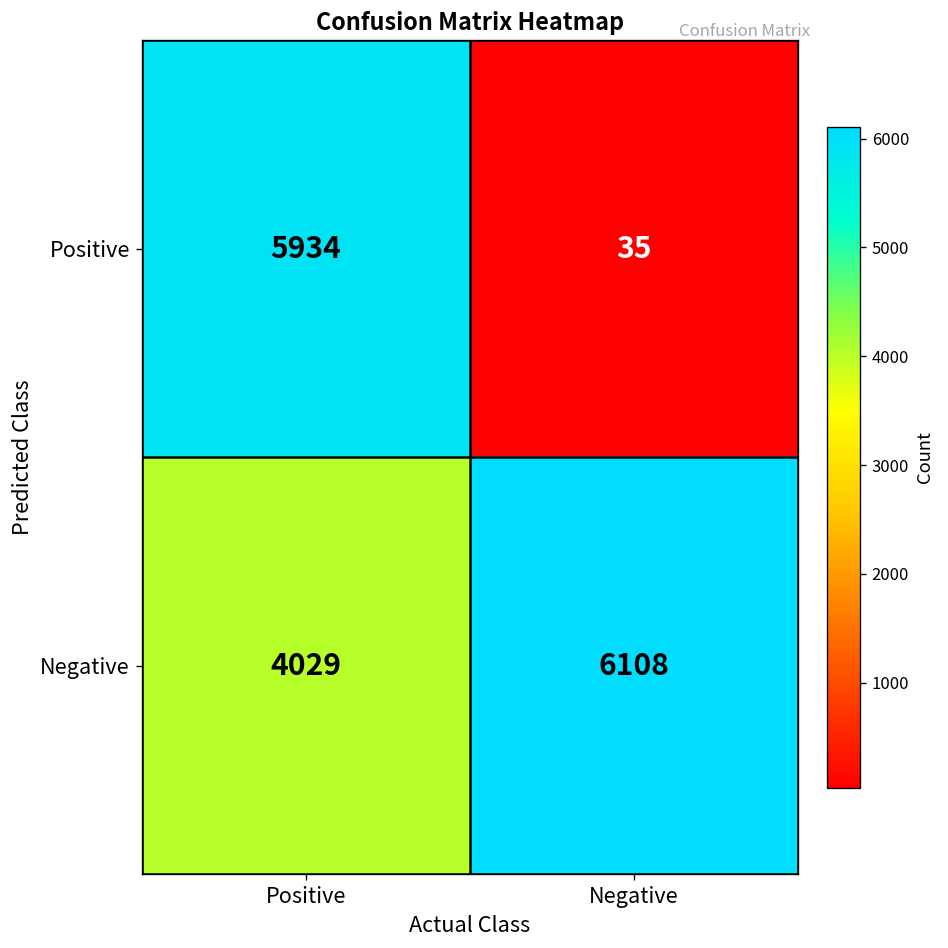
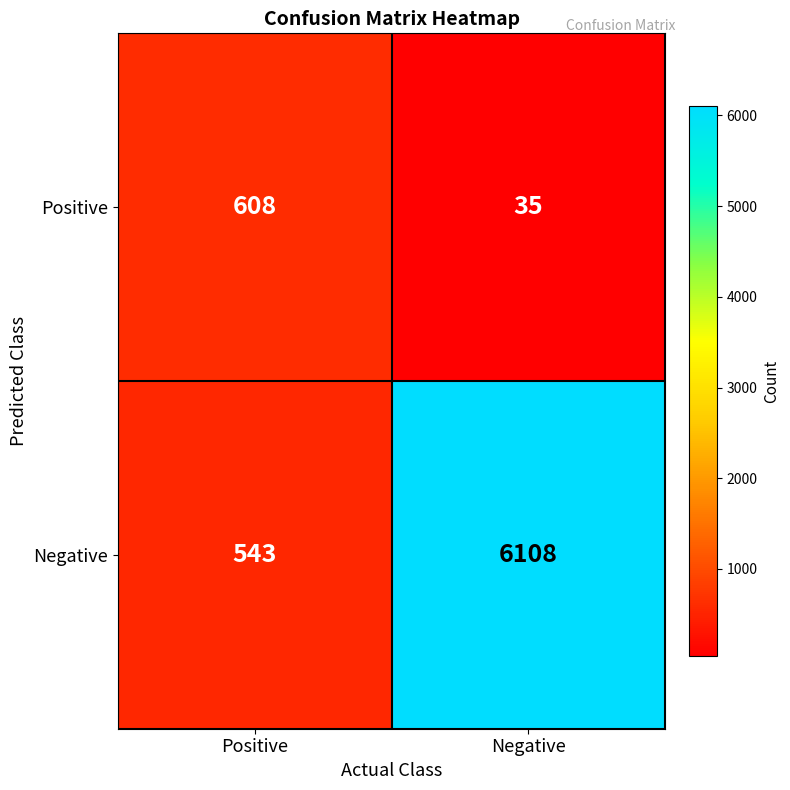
Positive, Positive: 5934 -> 608
Negative, Positive: 4029 -> 543
